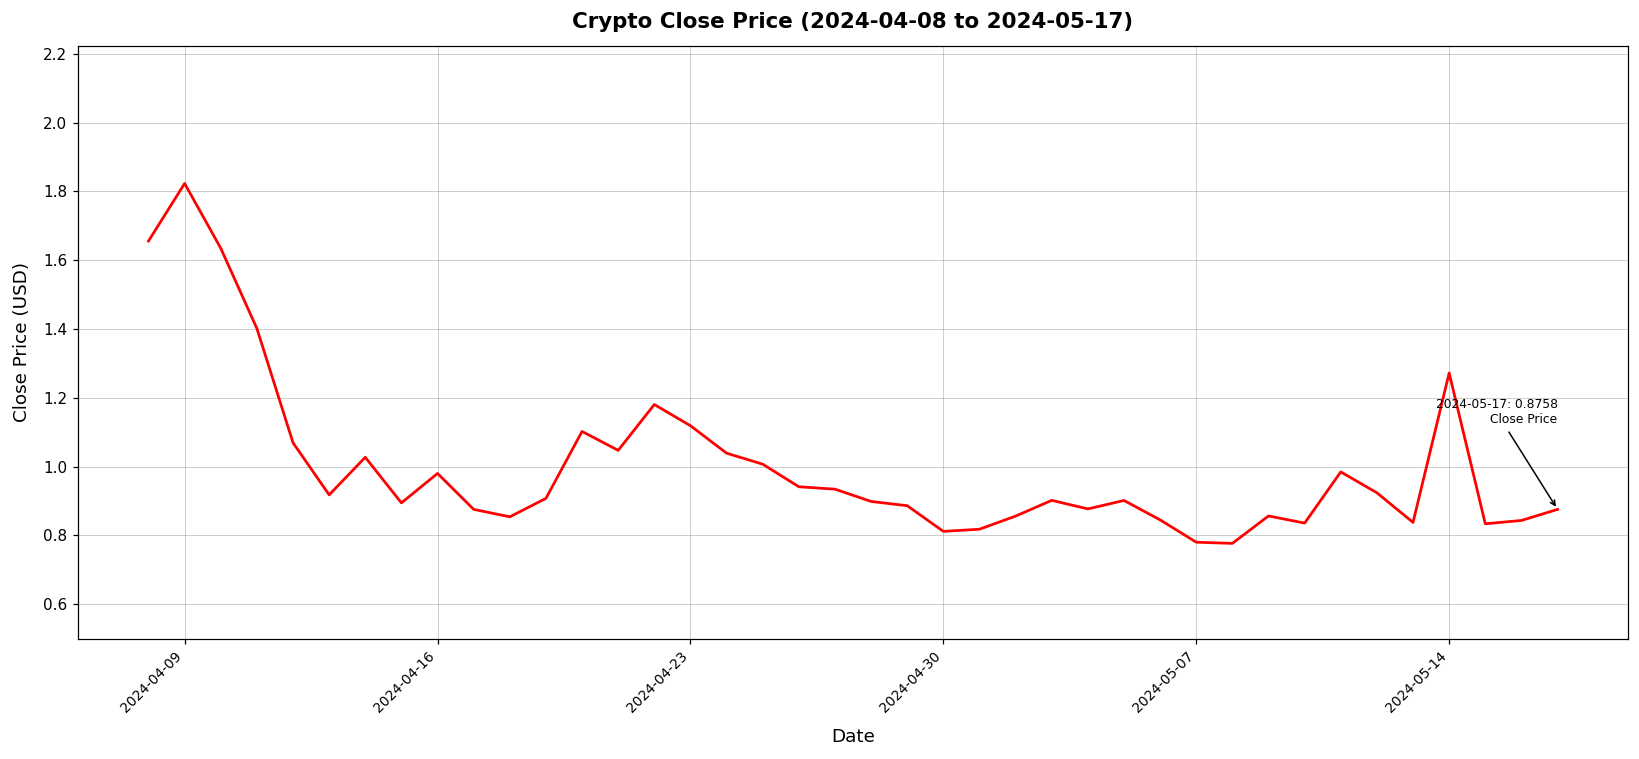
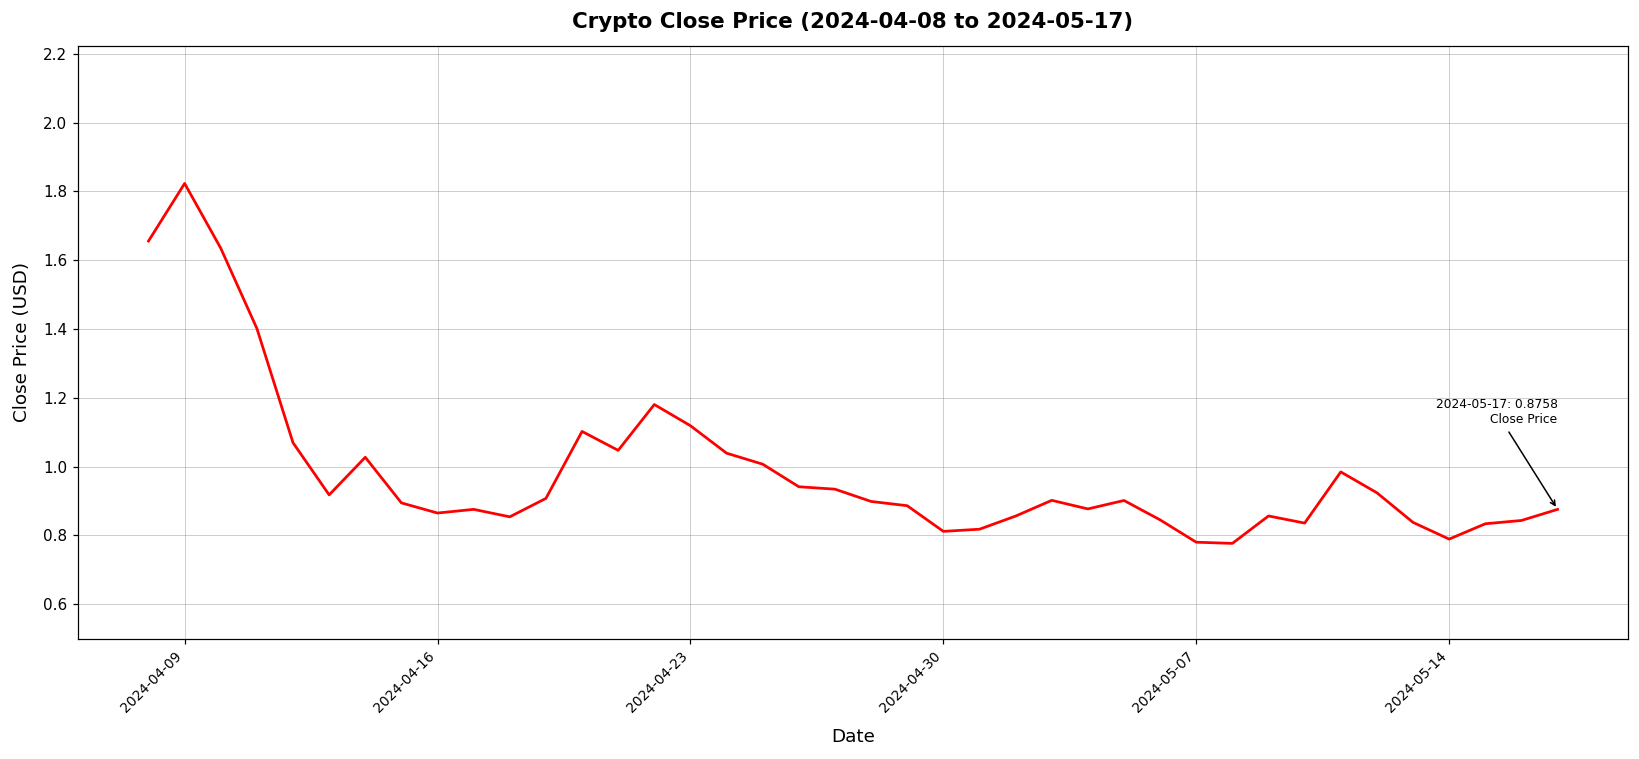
2024-04-16: 0.98 -> 0.87
2024-05-14: 1.27 -> 0.79
